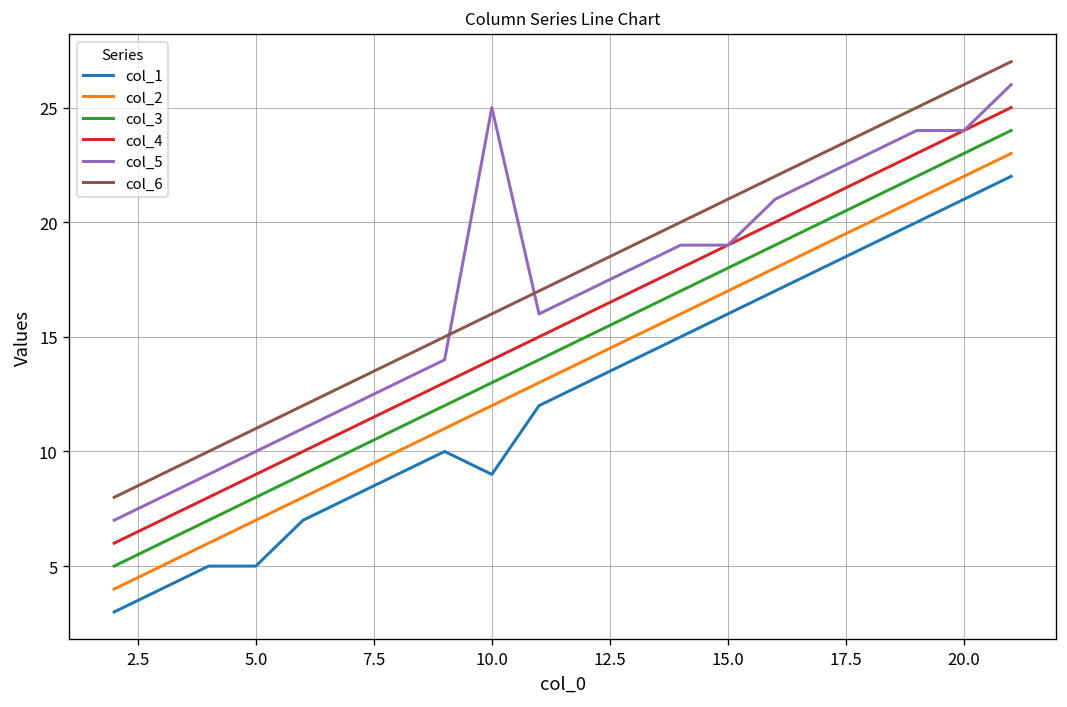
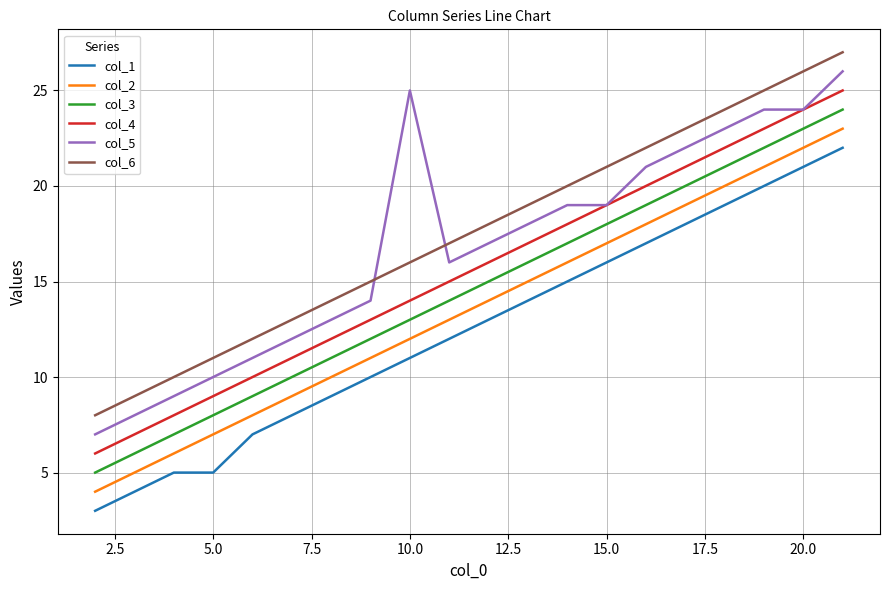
col_1, 10.0: 9 -> 11
